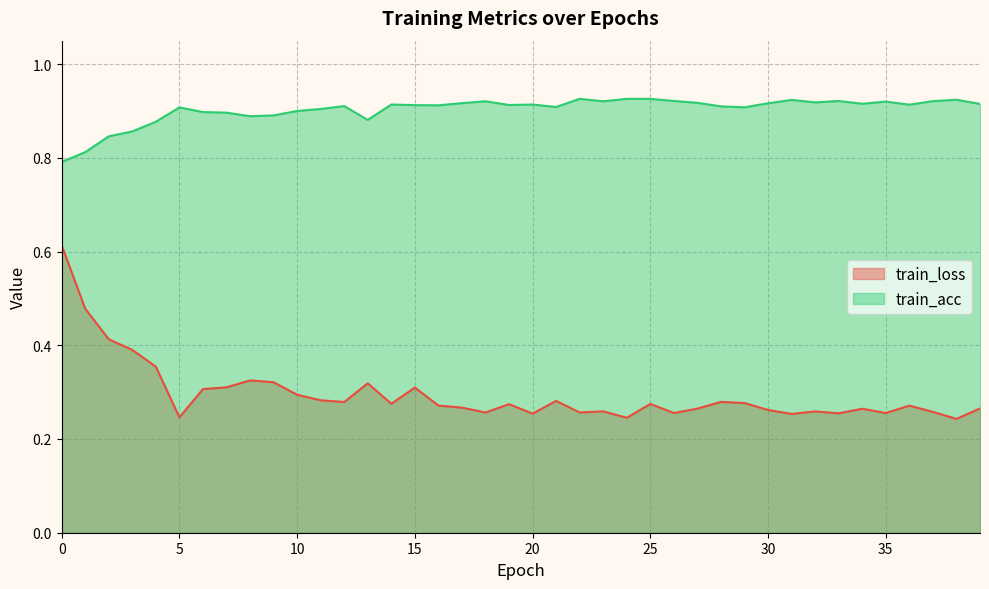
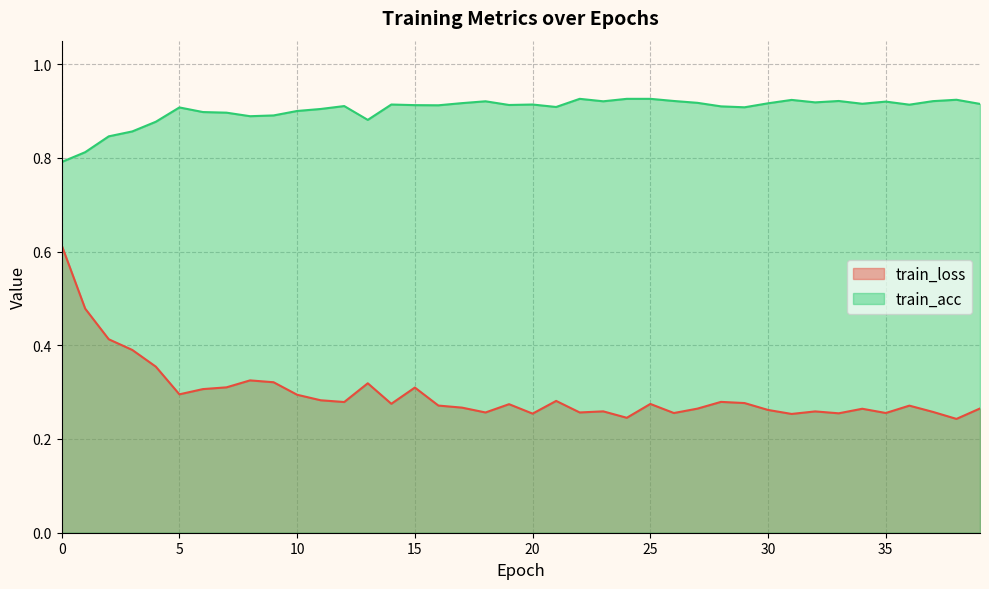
train_loss, 5: 0.25 -> 0.30
